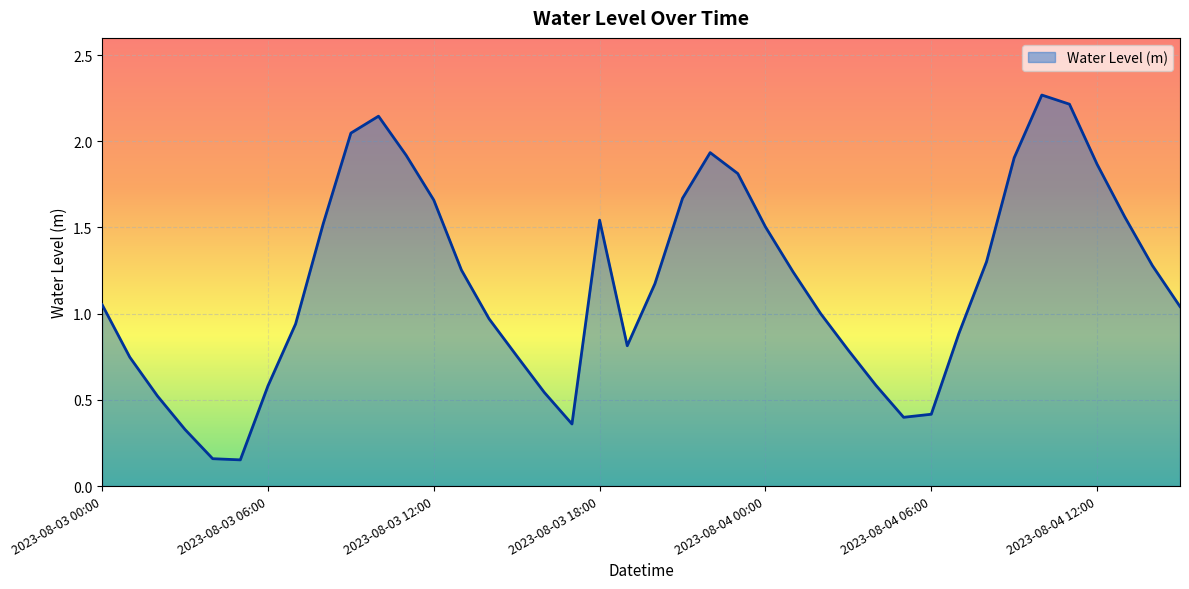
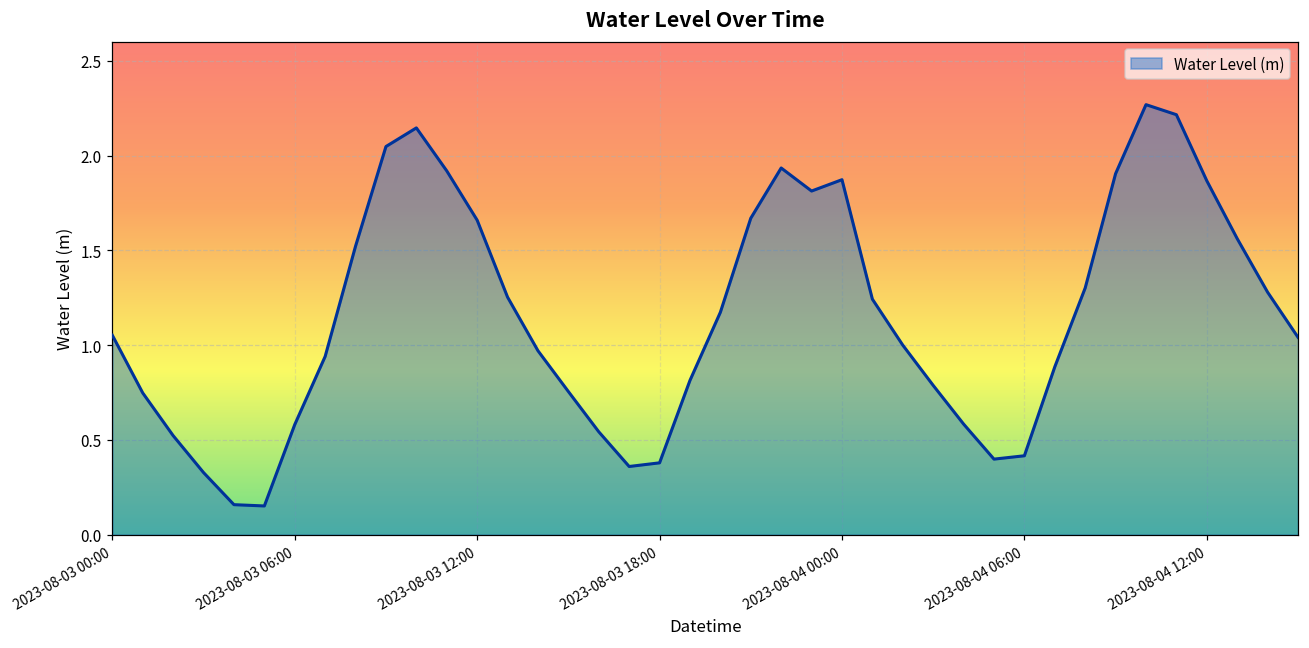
2023-08-03 18:00: 1.54 -> 0.38
2023-08-04 00:00: 1.50 -> 1.87
